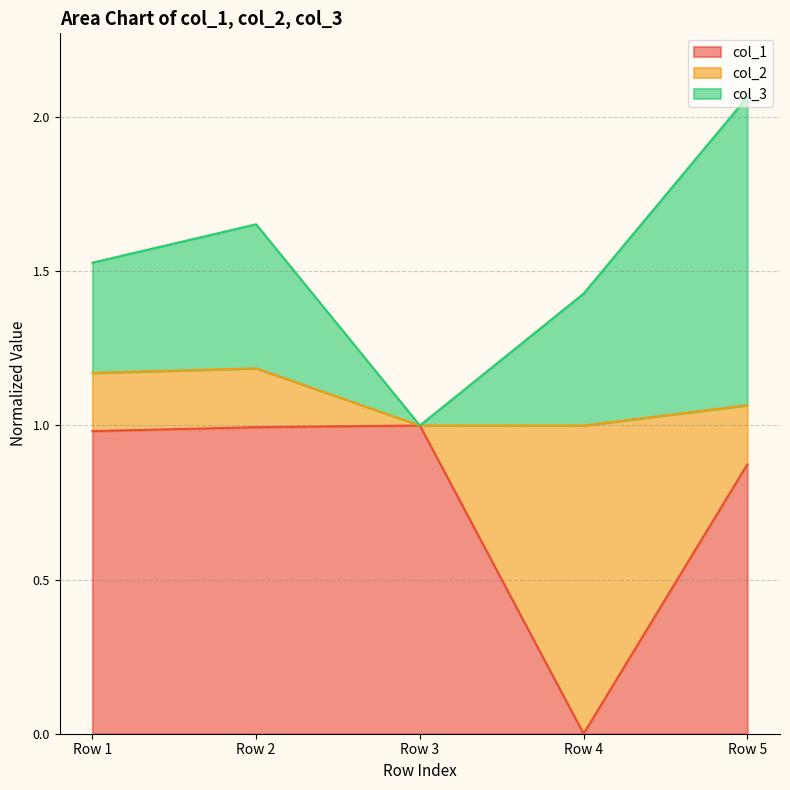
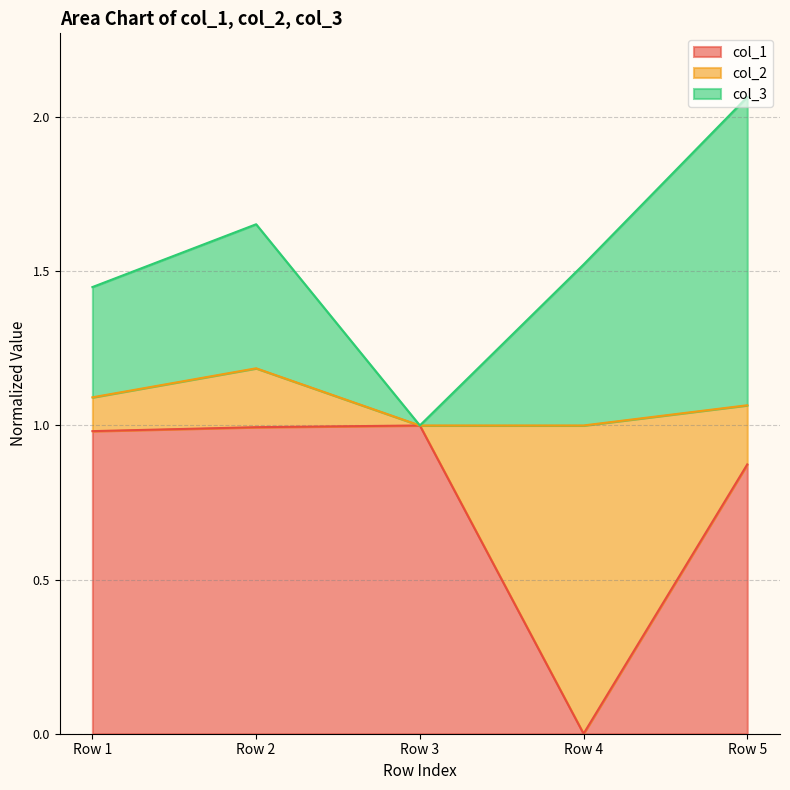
col_2, Row 1: 0.19 -> 0.11
col_3, Row 4: 0.43 -> 0.52
